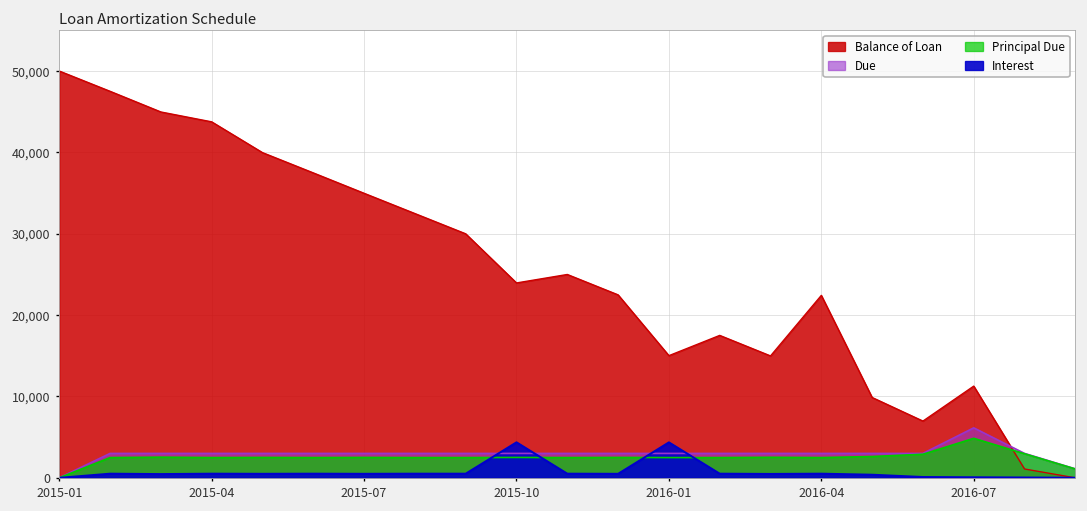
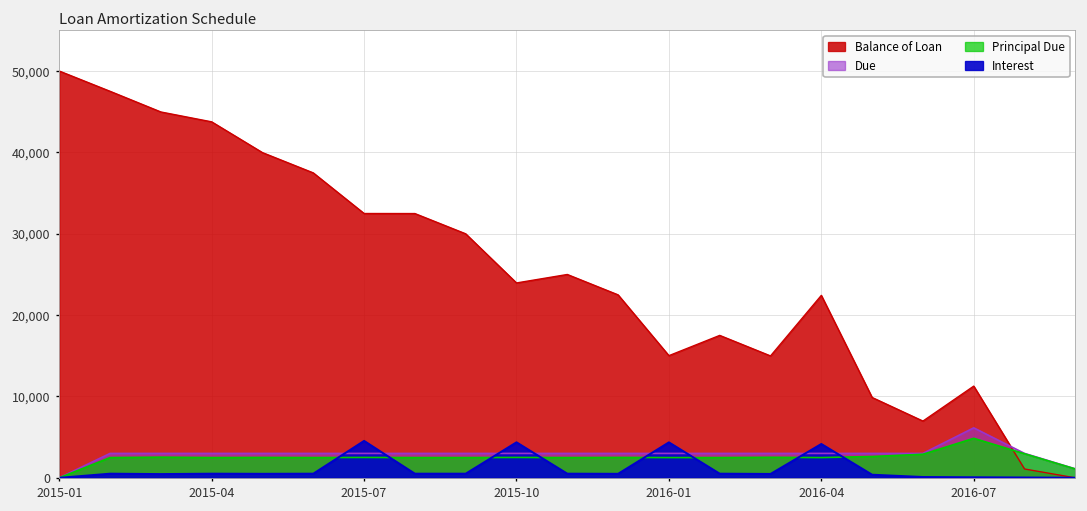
Balance of Loan, 2015-07: 35,000 -> 32,000
Interest, 2015-07: 0 -> 5,000
Interest, 2016-04: 1,000 -> 4,000
